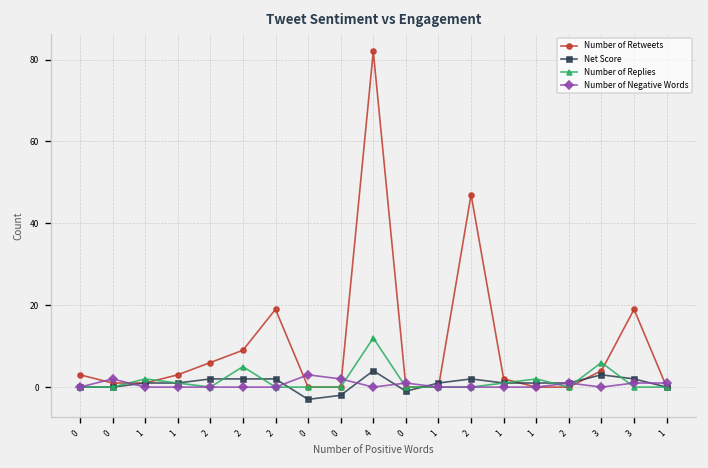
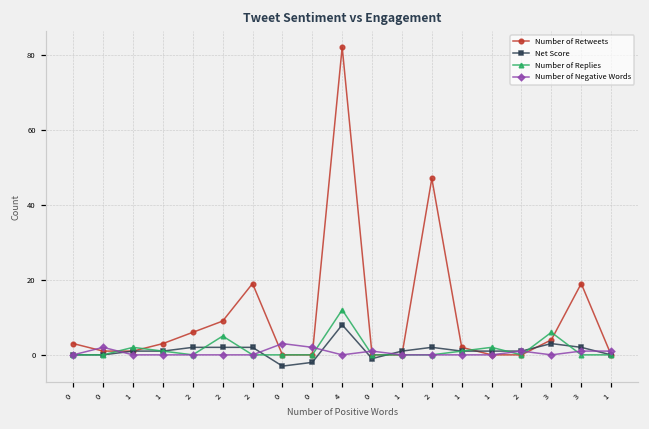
Net Score, 4: 4 -> 8
